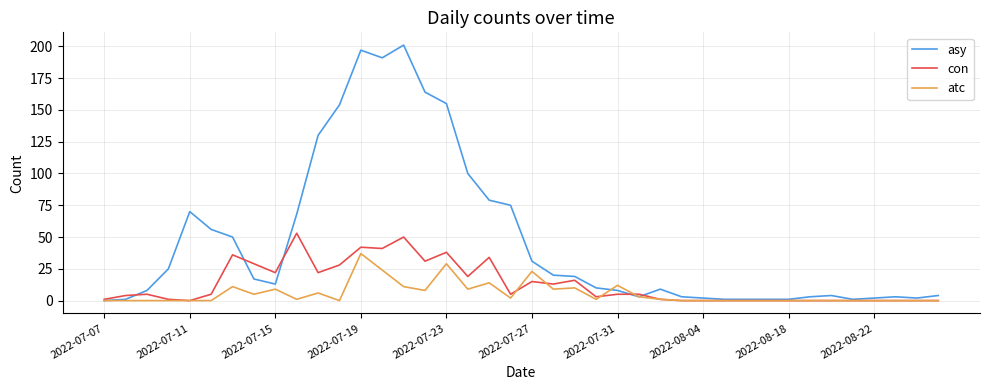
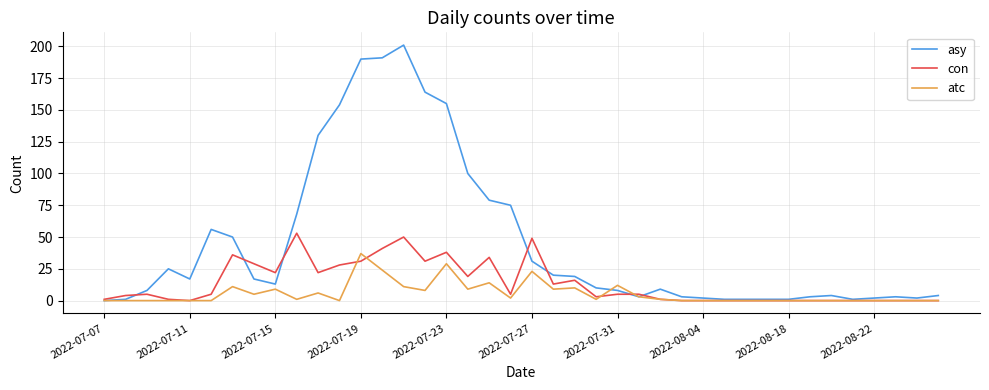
asy, 2022-07-11: 70 -> 17
asy, 2022-07-19: 197 -> 190
con, 2022-07-19: 42 -> 31
con, 2022-07-27: 15 -> 49
